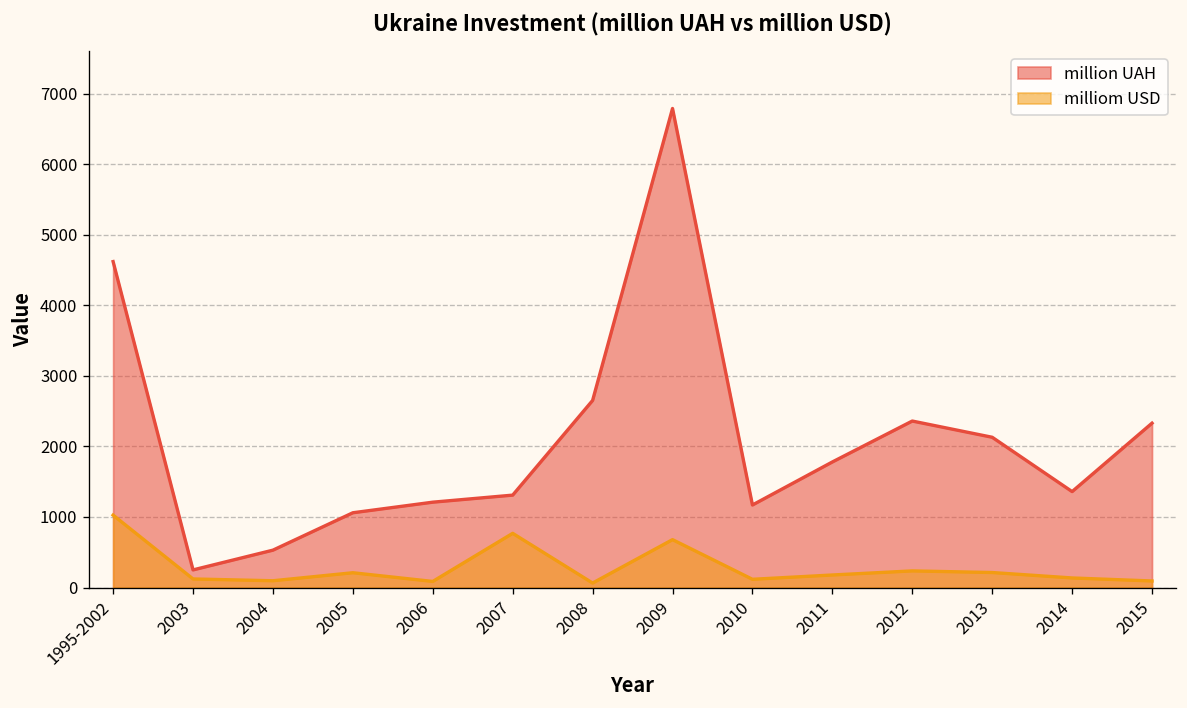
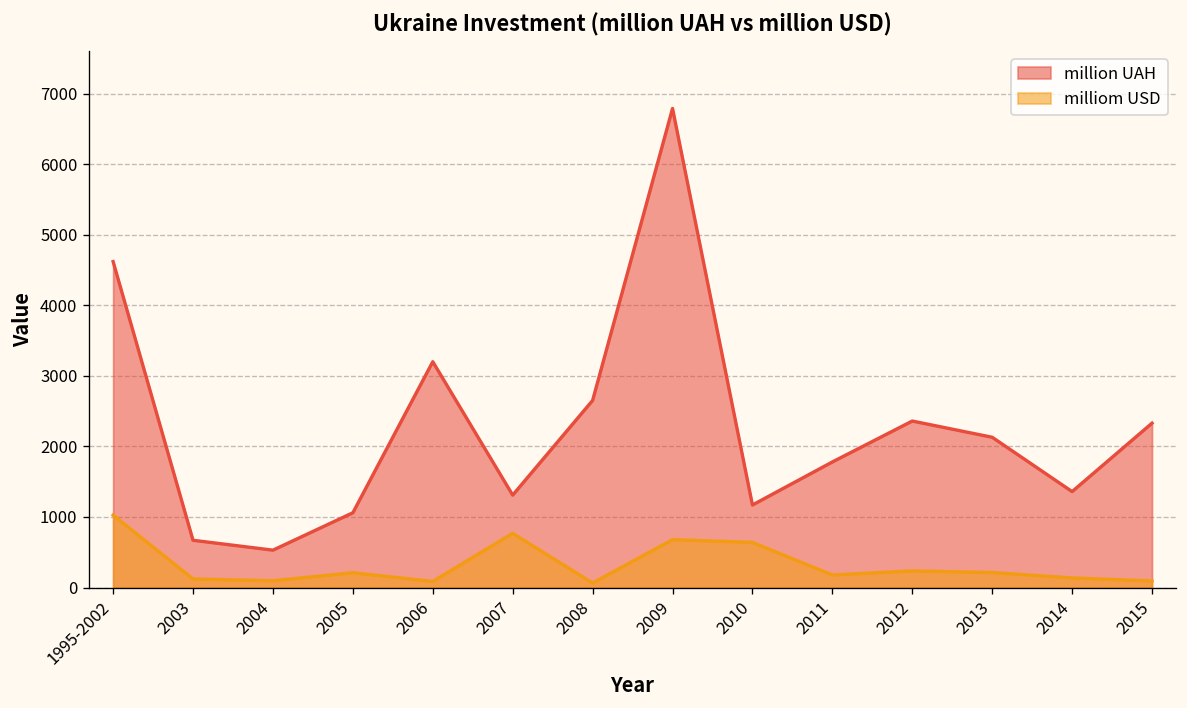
million UAH, 2003: 300 -> 700
million UAH, 2006: 1200 -> 3200
milliom USD, 2010: 100 -> 600
